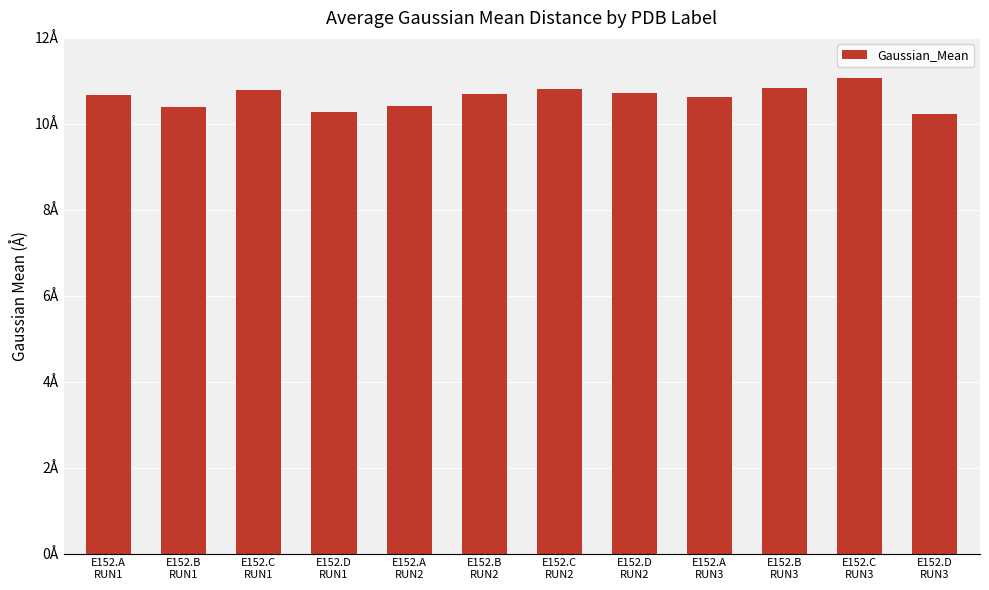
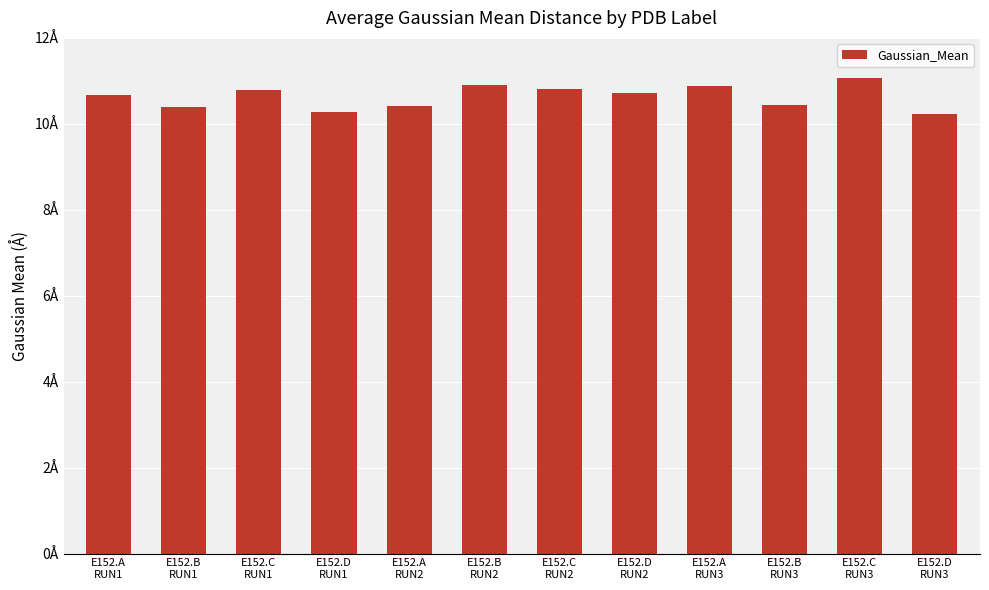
E152.B RUN2: 10.7Å -> 10.9Å
E152.A RUN3: 10.6Å -> 10.9Å
E152.B RUN3: 10.8Å -> 10.4Å
